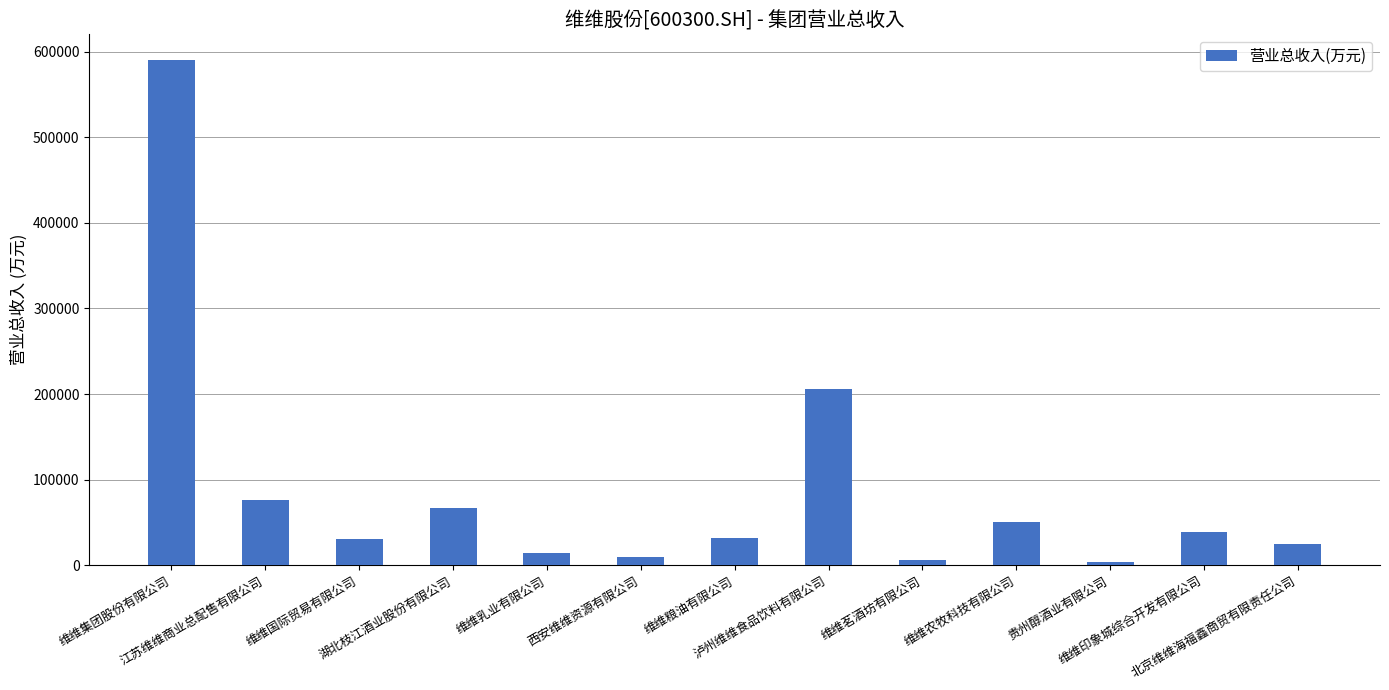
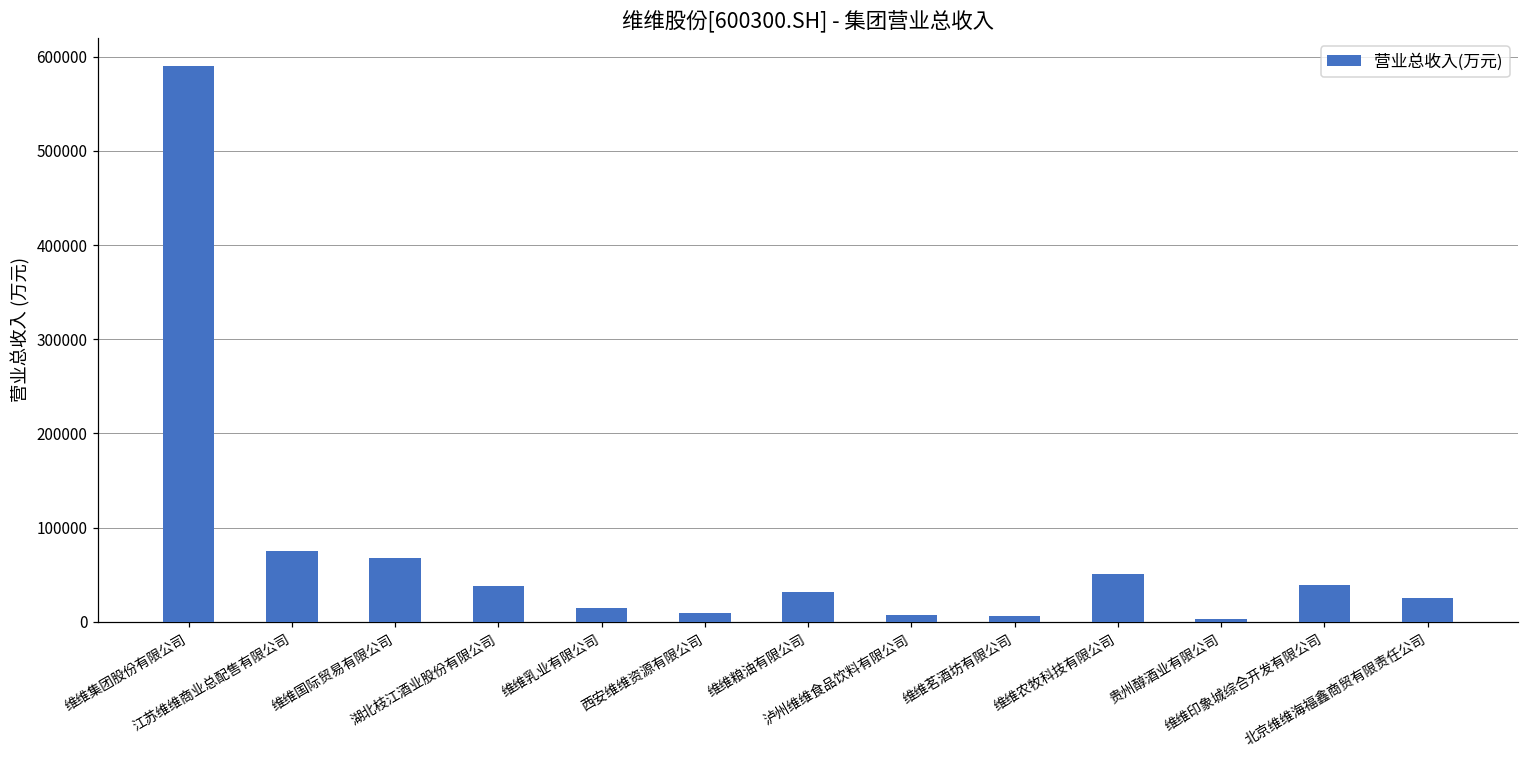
维维国际贸易有限公司: 30000 -> 70000
湖北枝江酒业股份有限公司: 70000 -> 40000
泸州维维食品饮料有限公司: 210000 -> 10000
